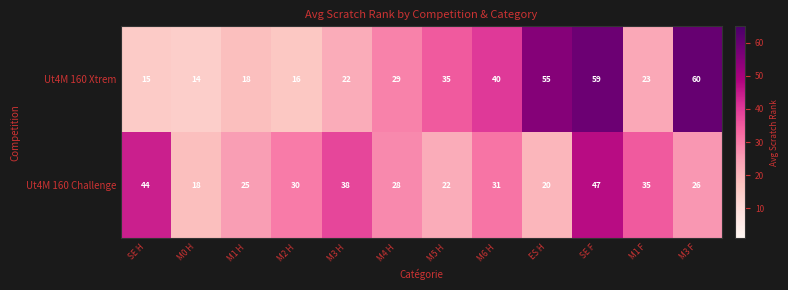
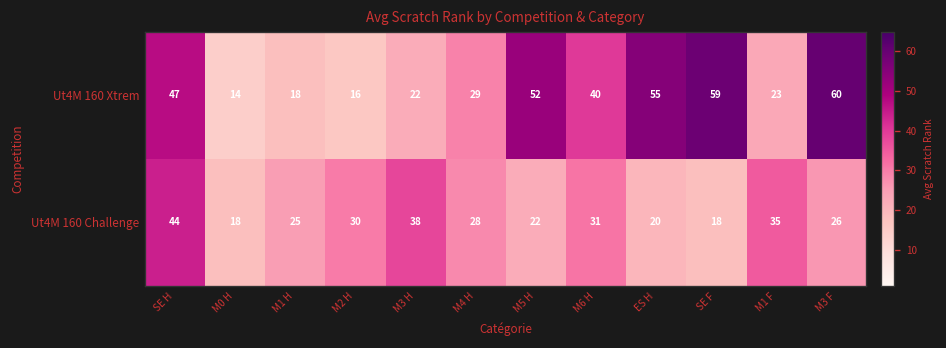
Ut4M 160 Xtrem, SE H: 15 -> 47
Ut4M 160 Xtrem, M5 H: 35 -> 52
Ut4M 160 Challenge, SE F: 47 -> 18
